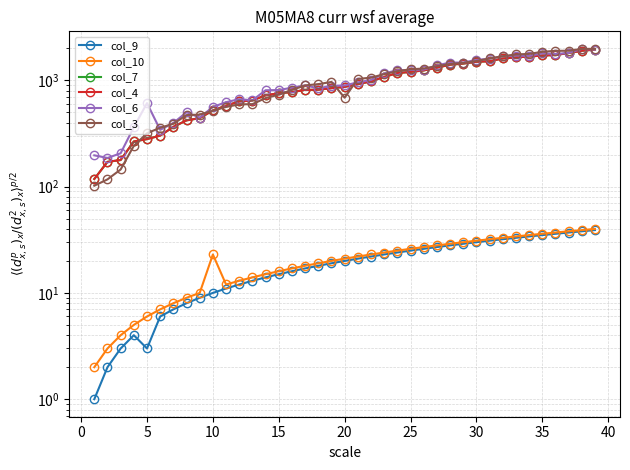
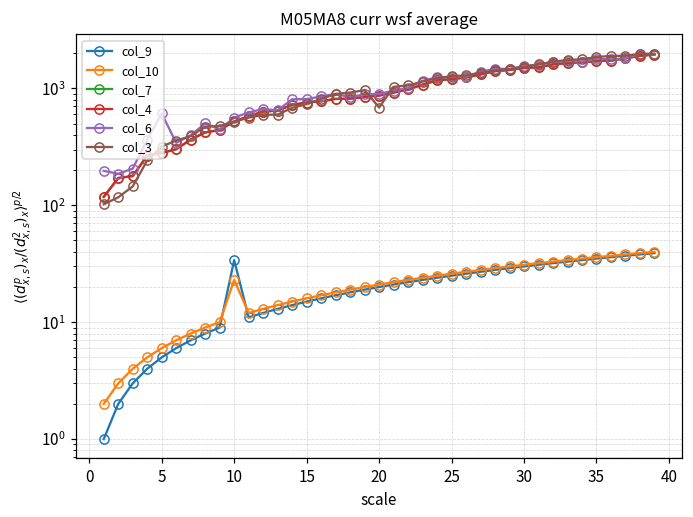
col_9, 5: 3 -> 5
col_9, 10: 10 -> 34
